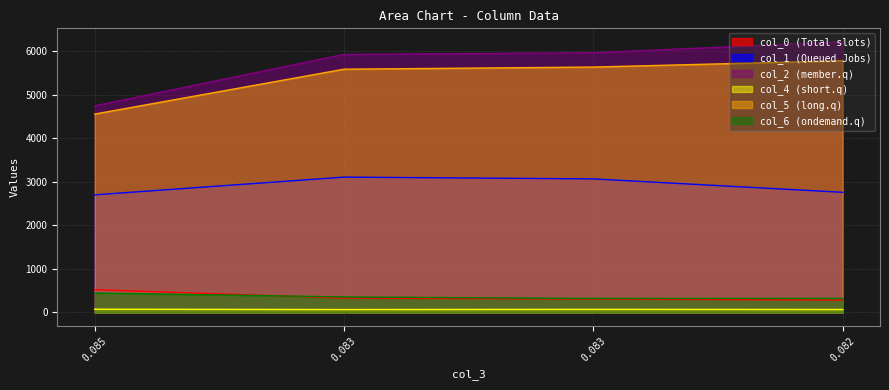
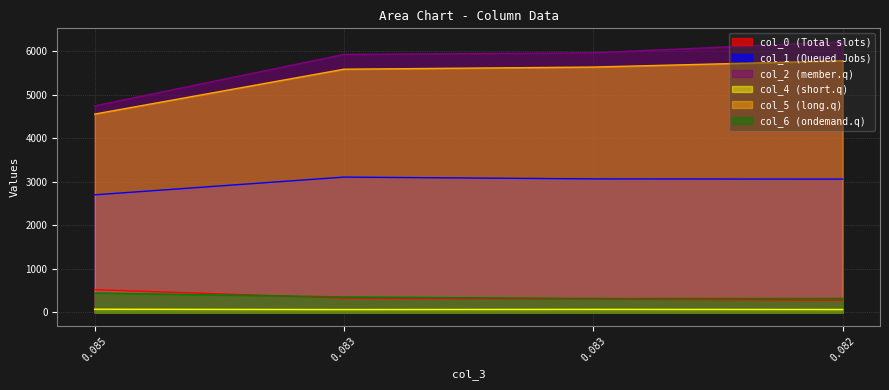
col_1 (Queued Jobs), 0.082: 2800 -> 3100
